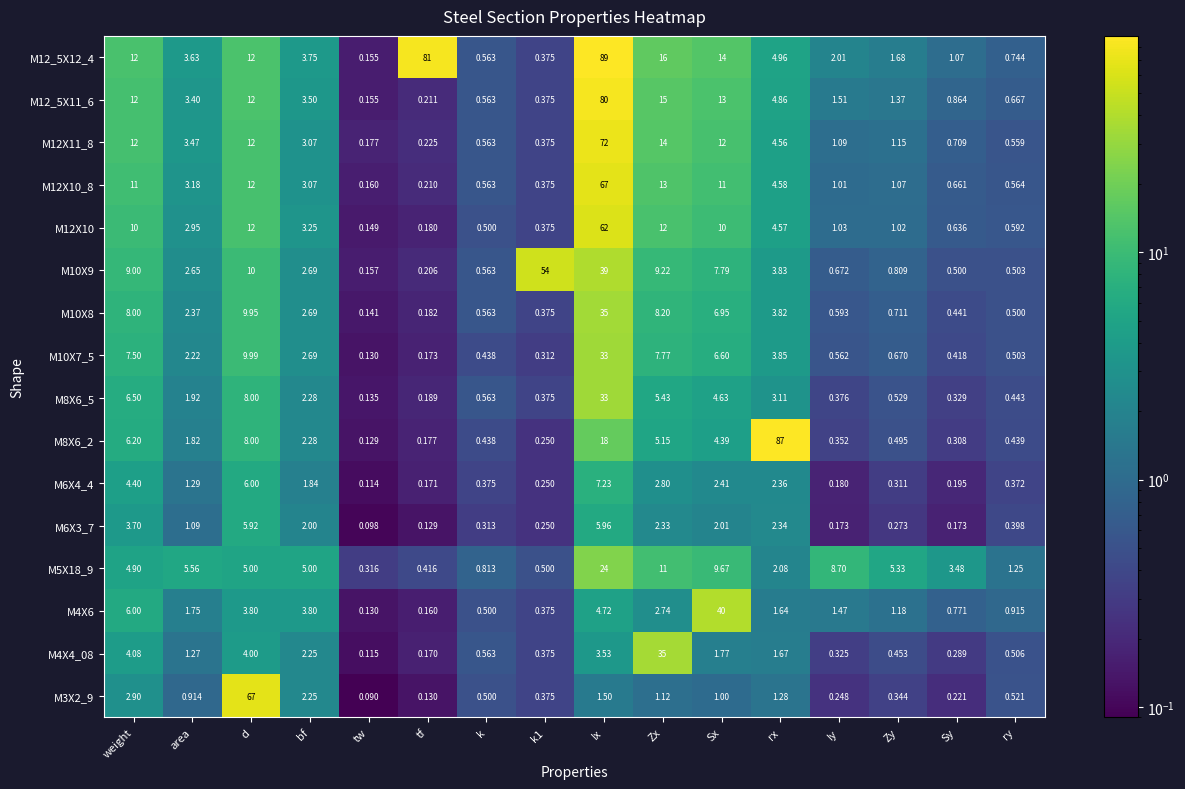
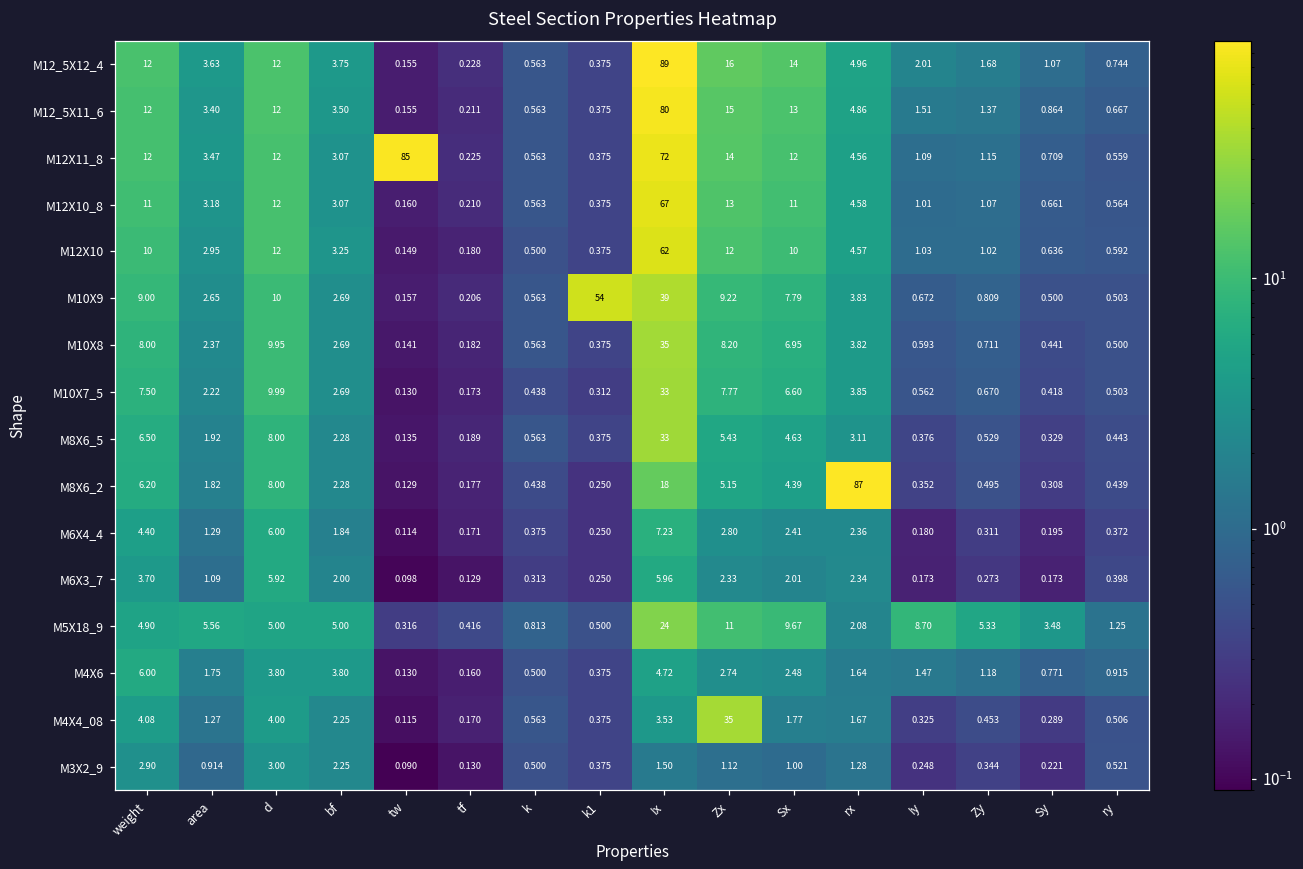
M12_5X12_4, tf: 81 -> 0.228
M12X11_8, tw: 0.177 -> 85
M4X6, Sx: 40 -> 2.48
M3X2_9, d: 67 -> 3.00
